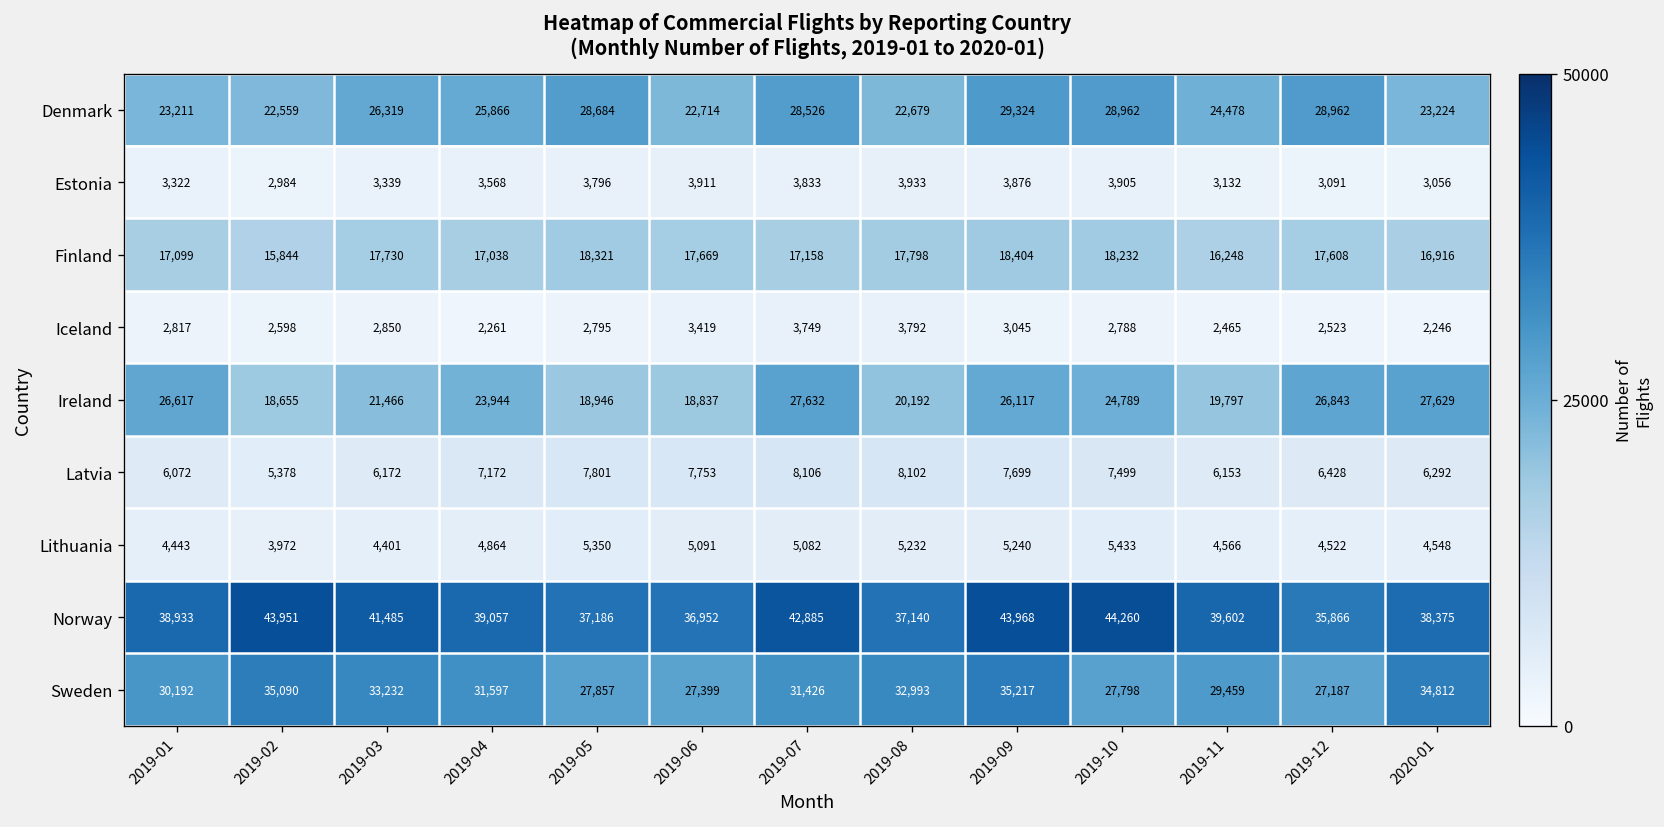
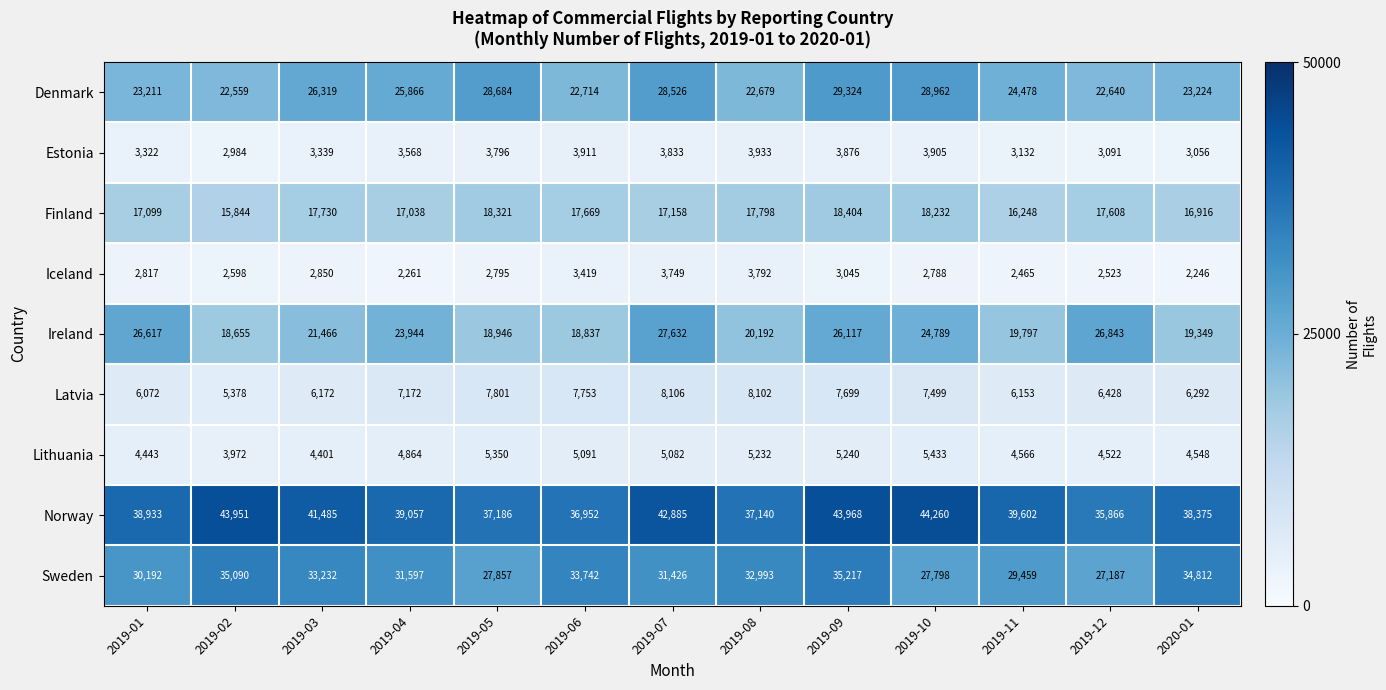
Denmark, 2019-12: 28,962 -> 22,640
Ireland, 2020-01: 27,629 -> 19,349
Sweden, 2019-06: 27,399 -> 33,742
